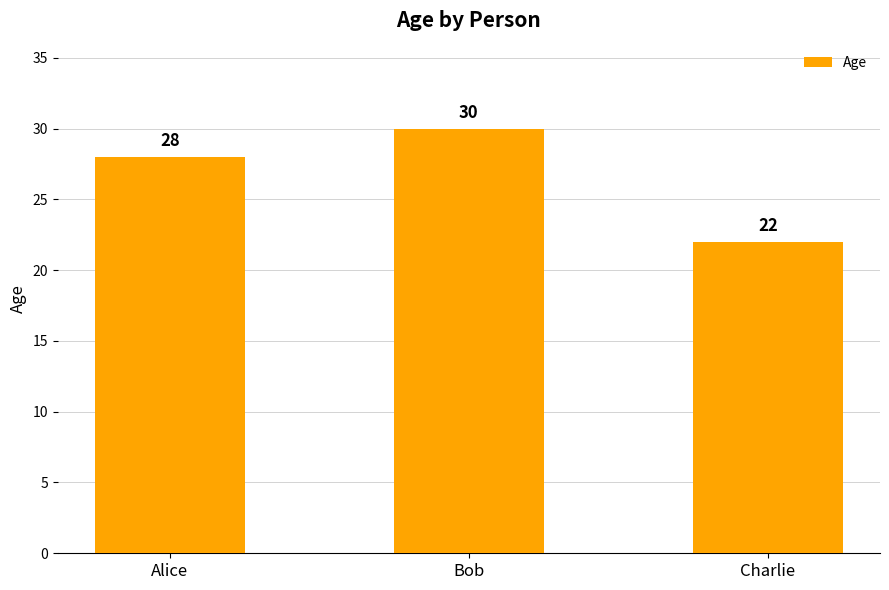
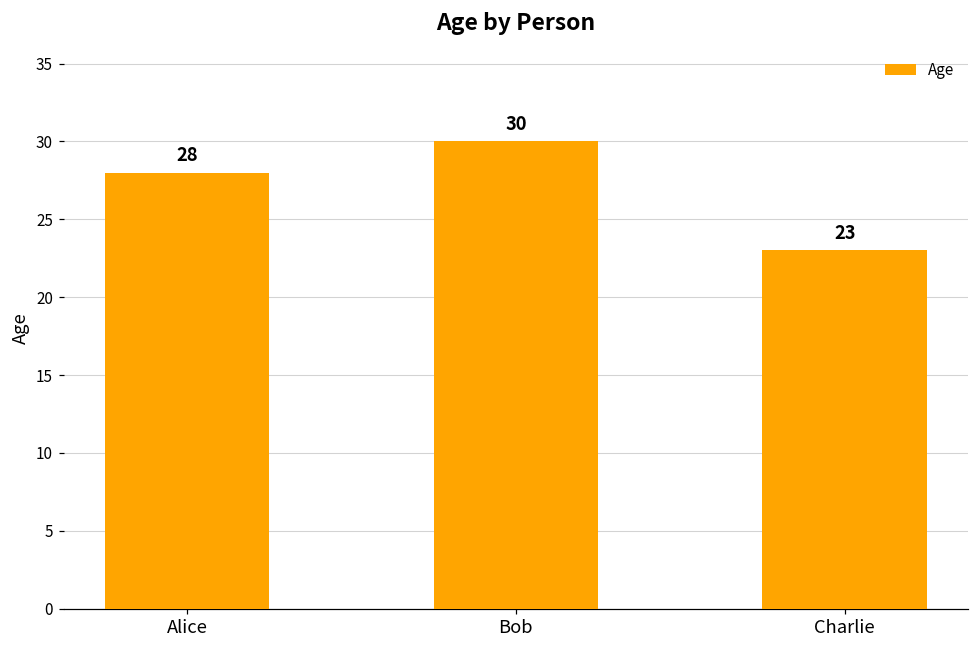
Charlie: 22 -> 23
